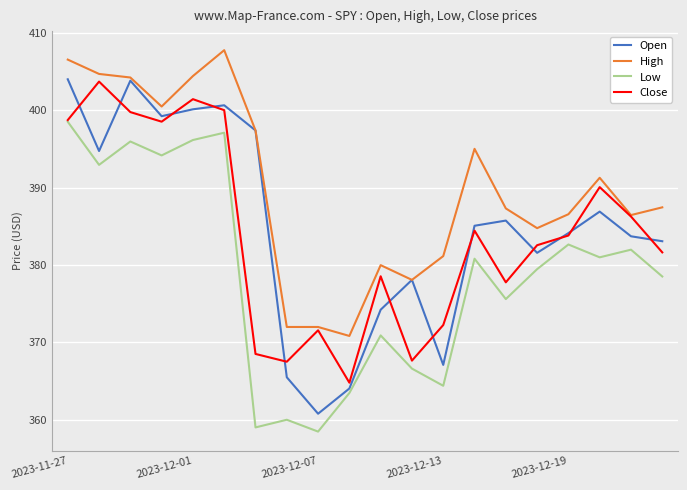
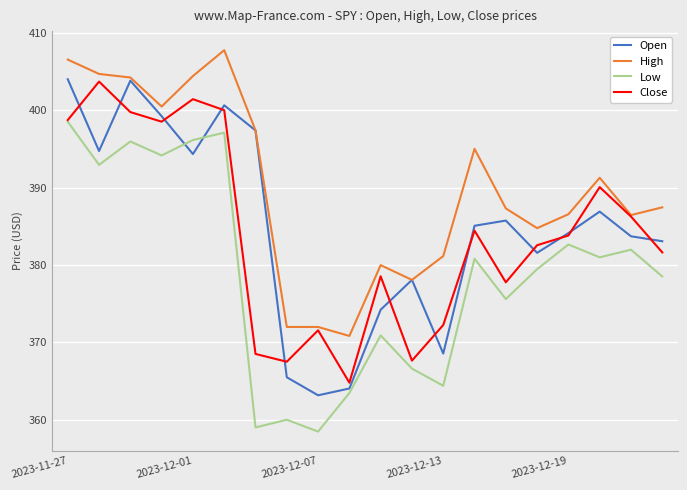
Open, 2023-12-01: 400 -> 394
Open, 2023-12-07: 361 -> 363
Open, 2023-12-13: 367 -> 369
